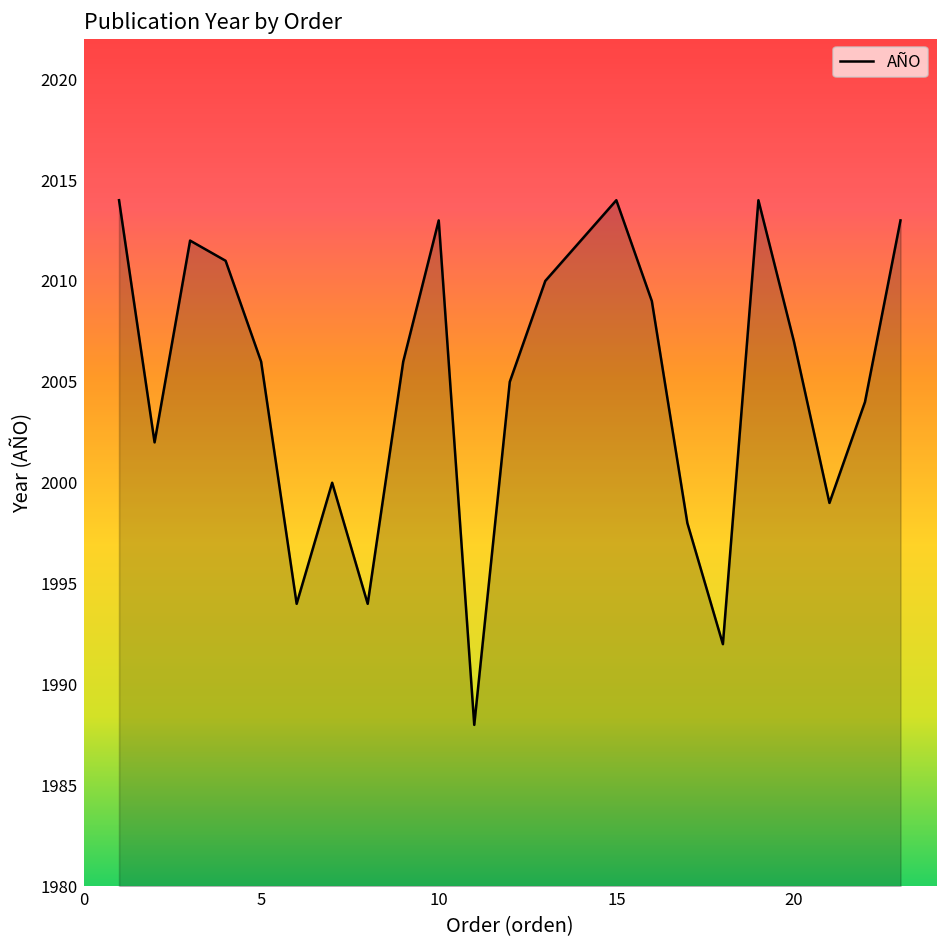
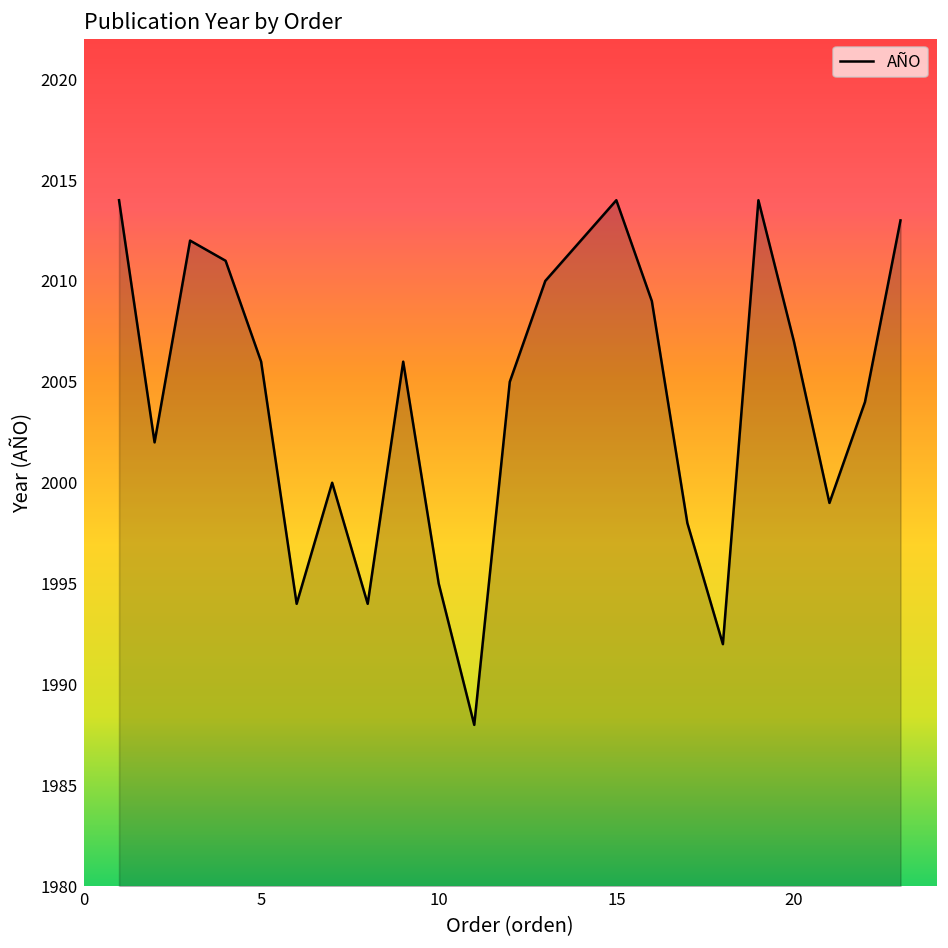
10: 2013 -> 1995
